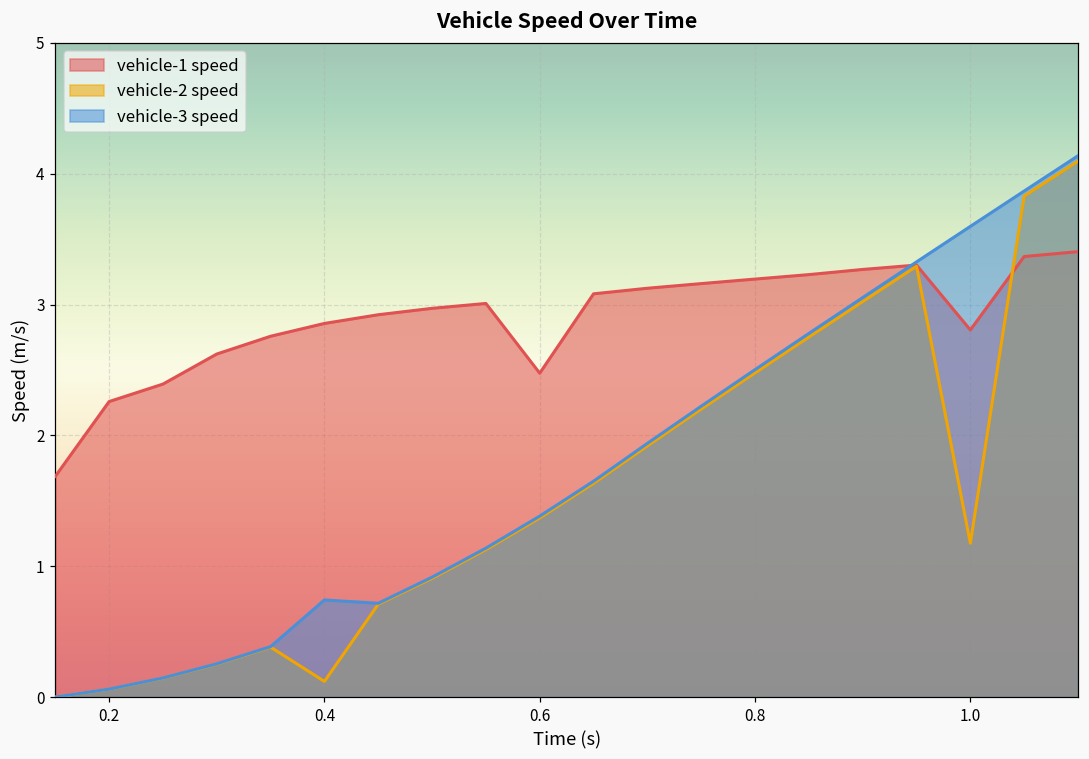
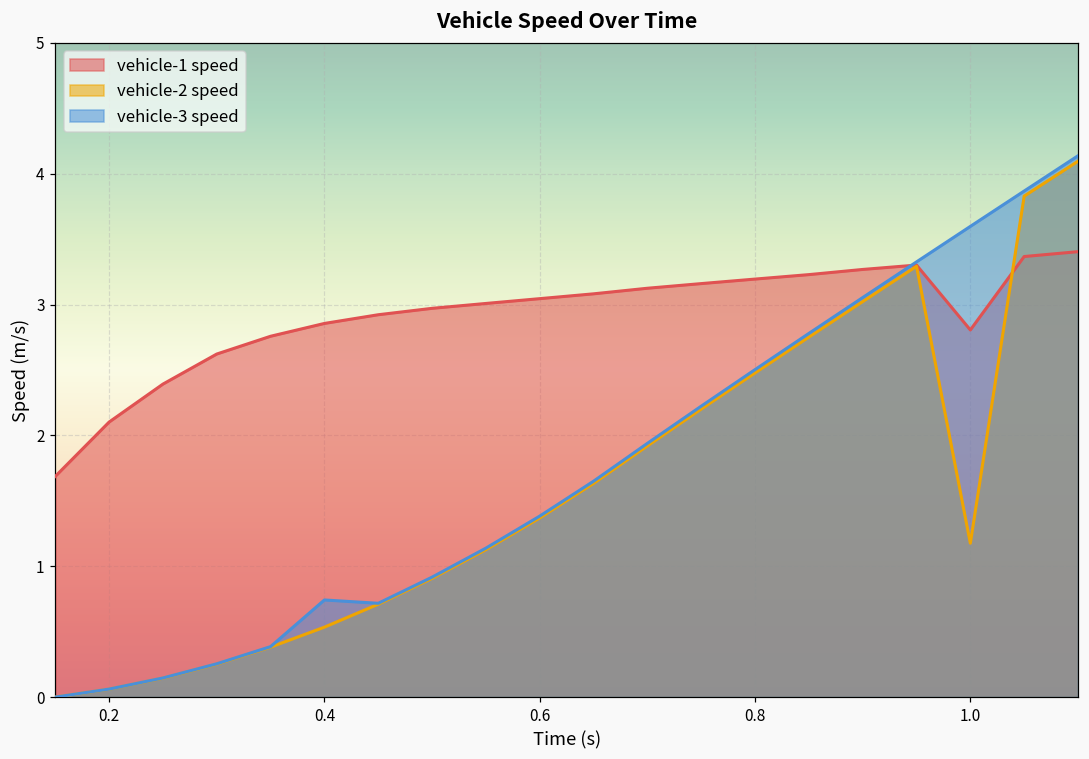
vehicle-1 speed, 0.2: 2.26 -> 2.10
vehicle-2 speed, 0.4: 0.12 -> 0.53
vehicle-1 speed, 0.6: 2.48 -> 3.04
